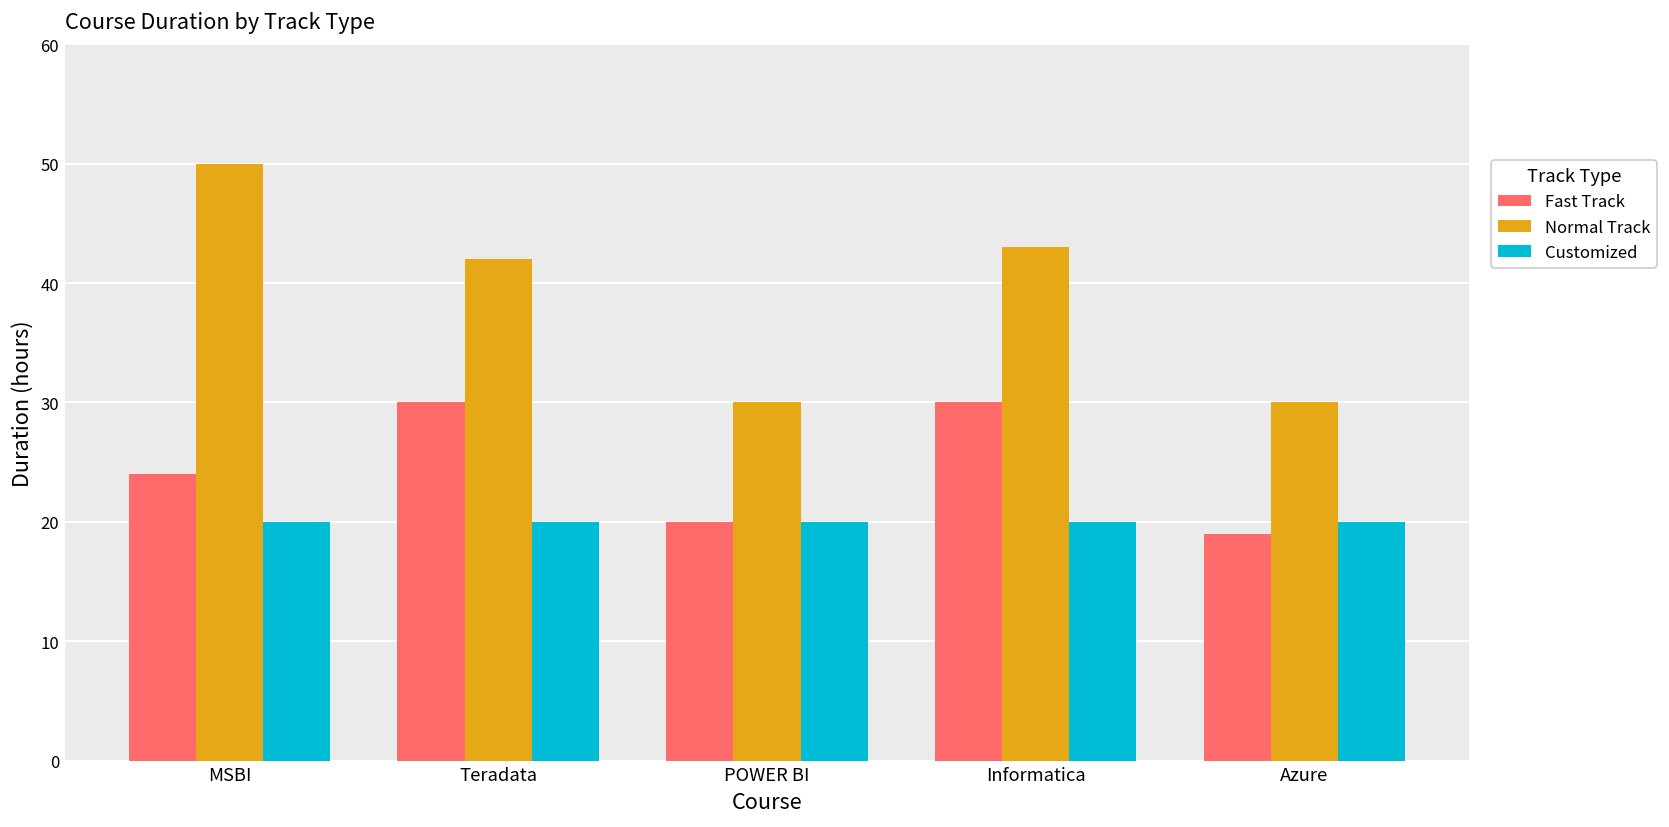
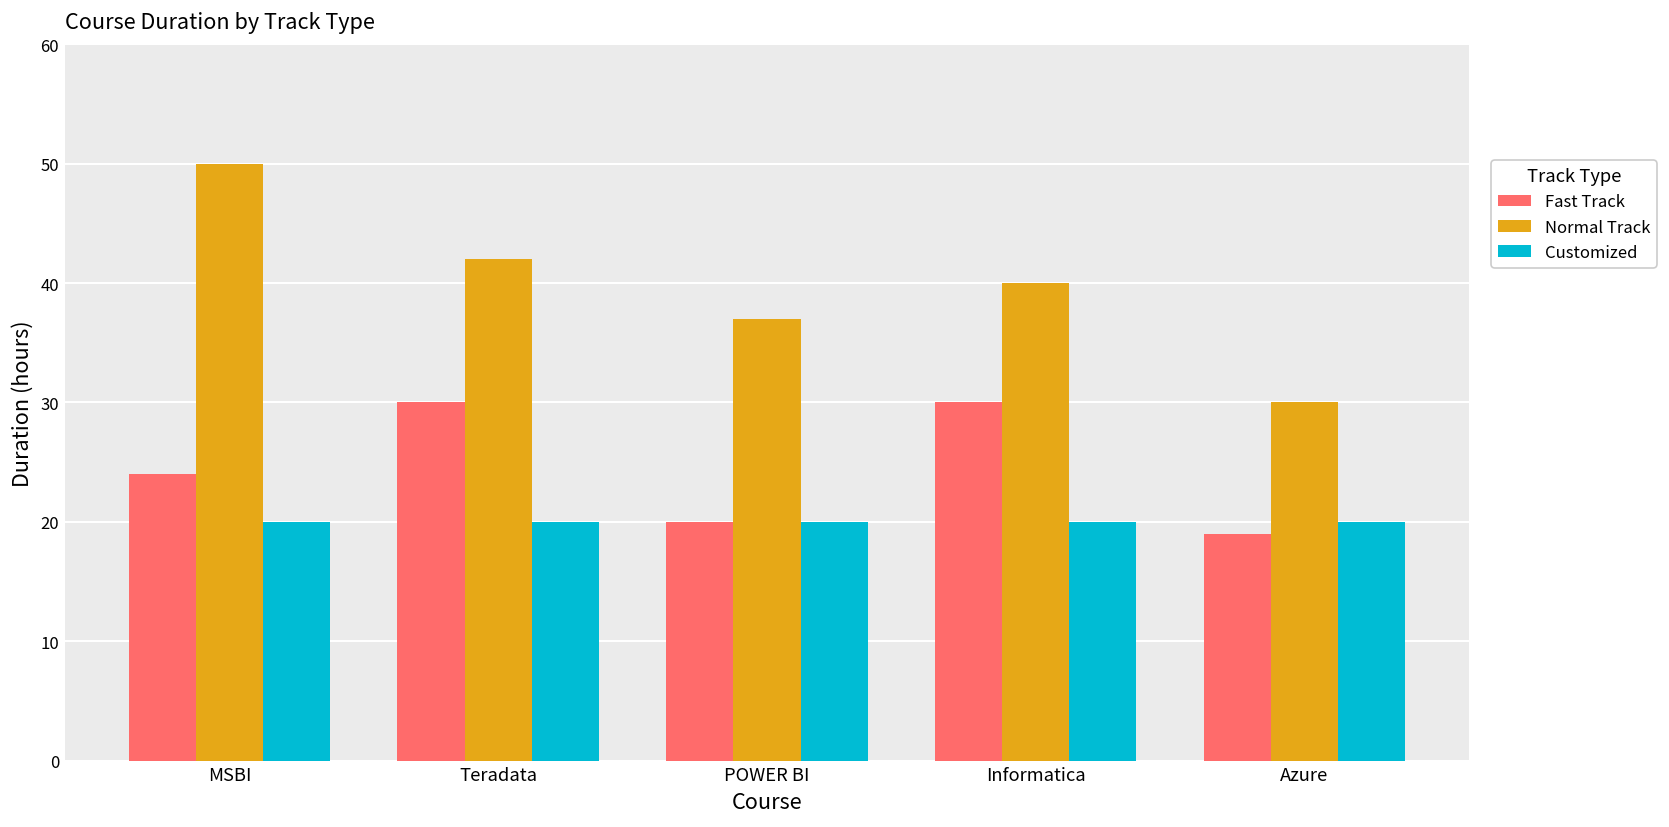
Normal Track, POWER BI: 30 -> 37
Normal Track, Informatica: 43 -> 40
